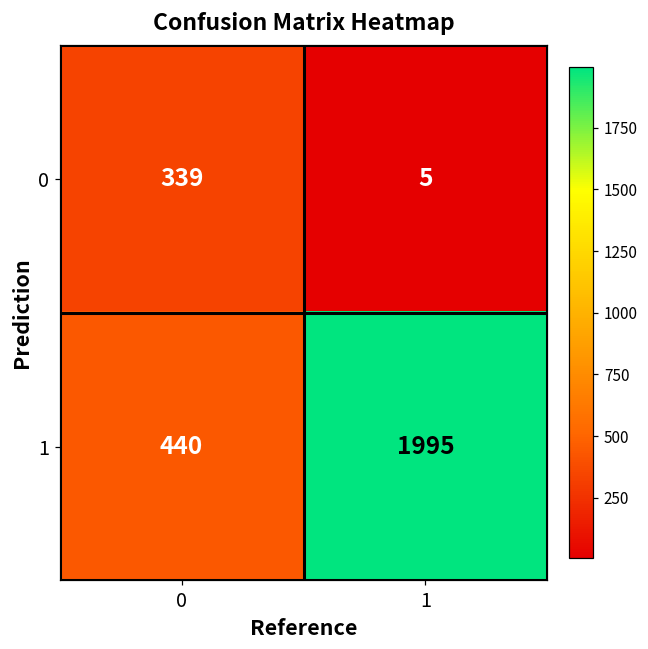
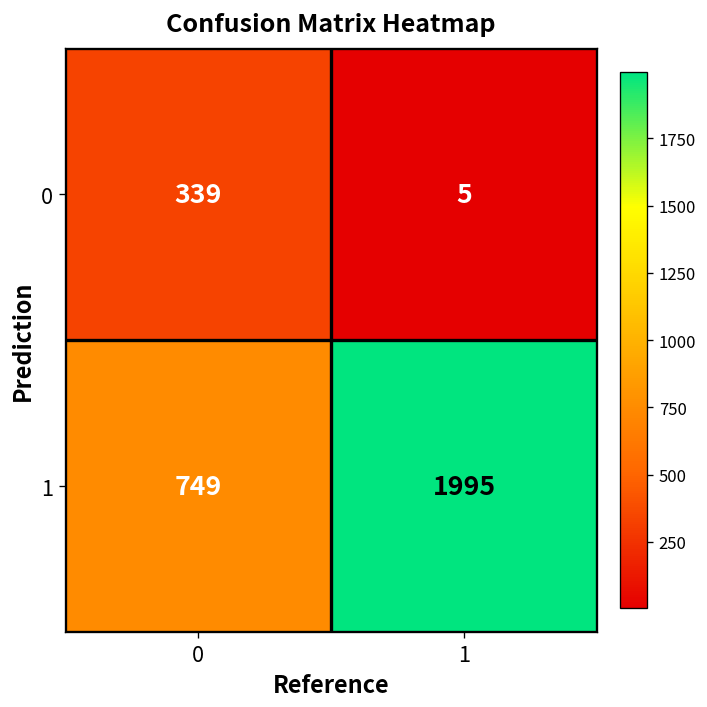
1, 0: 440 -> 749
